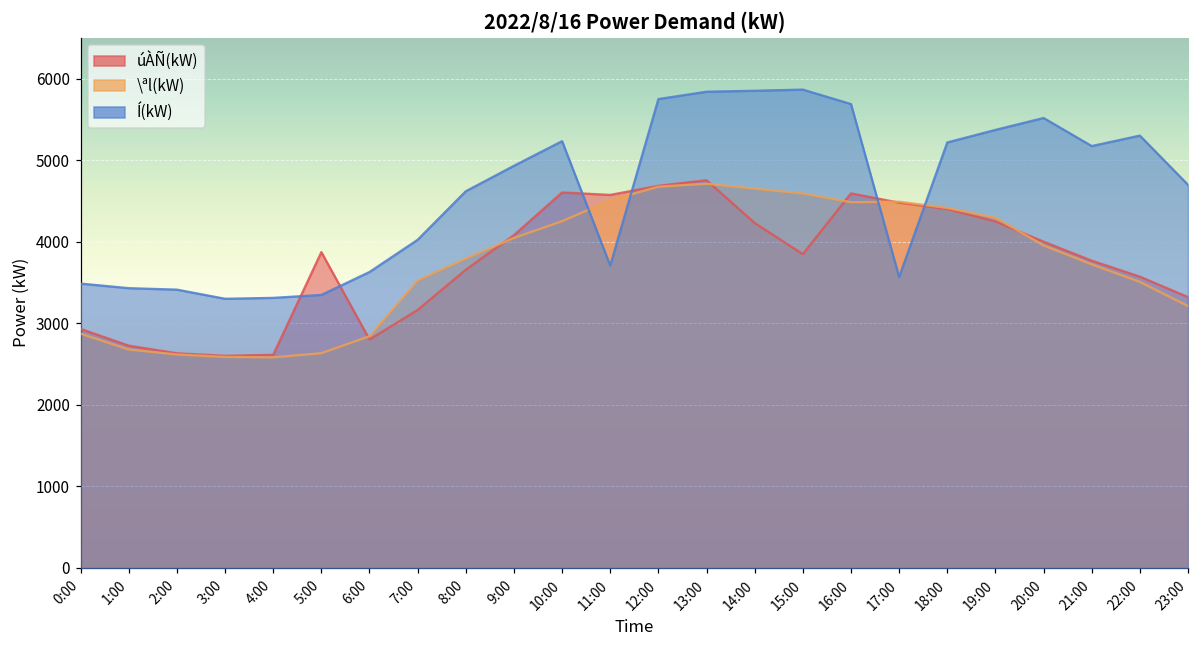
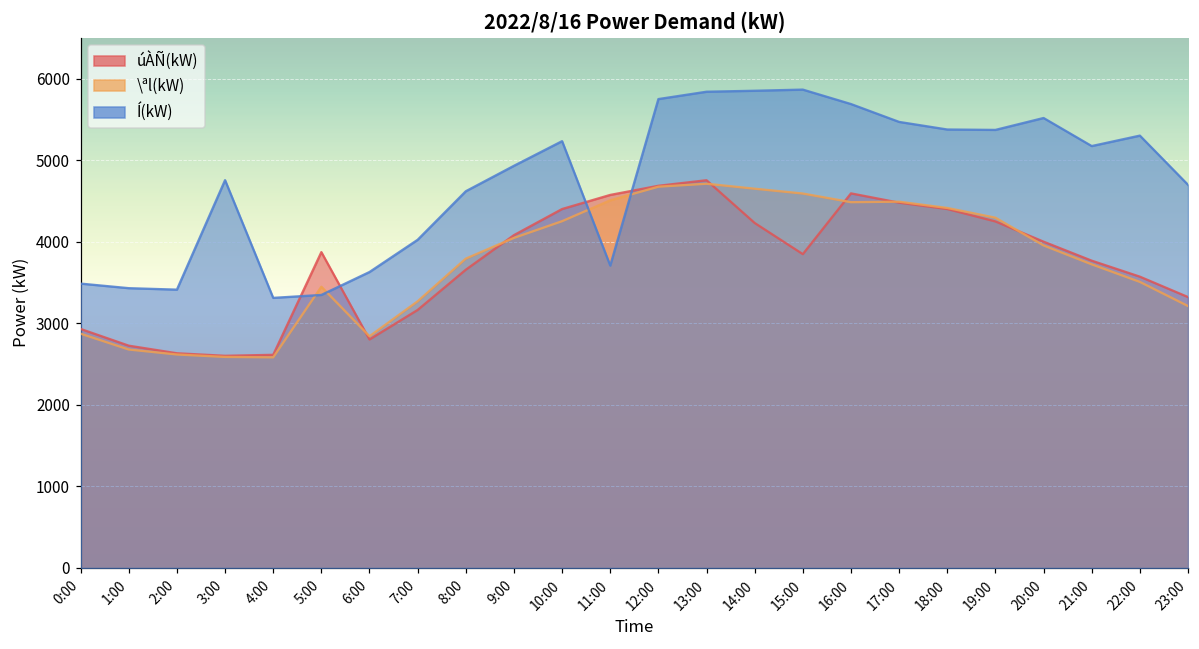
Í(kW), 3:00: 3300 -> 4800
\ªl(kW), 5:00: 2600 -> 3400
\ªl(kW), 7:00: 3500 -> 3300
úÀÑ(kW), 10:00: 4600 -> 4400
Í(kW), 17:00: 3600 -> 5500
Í(kW), 18:00: 5200 -> 5400
